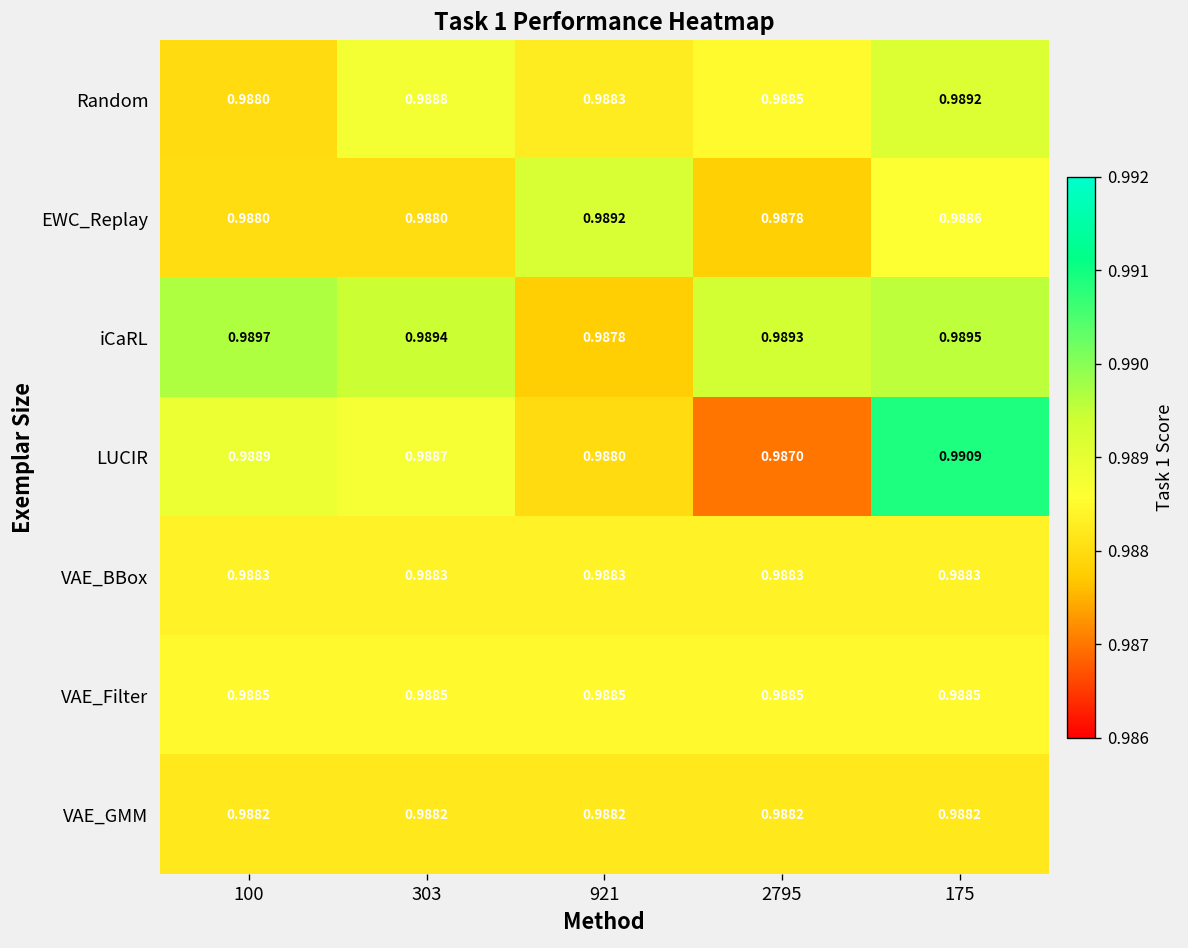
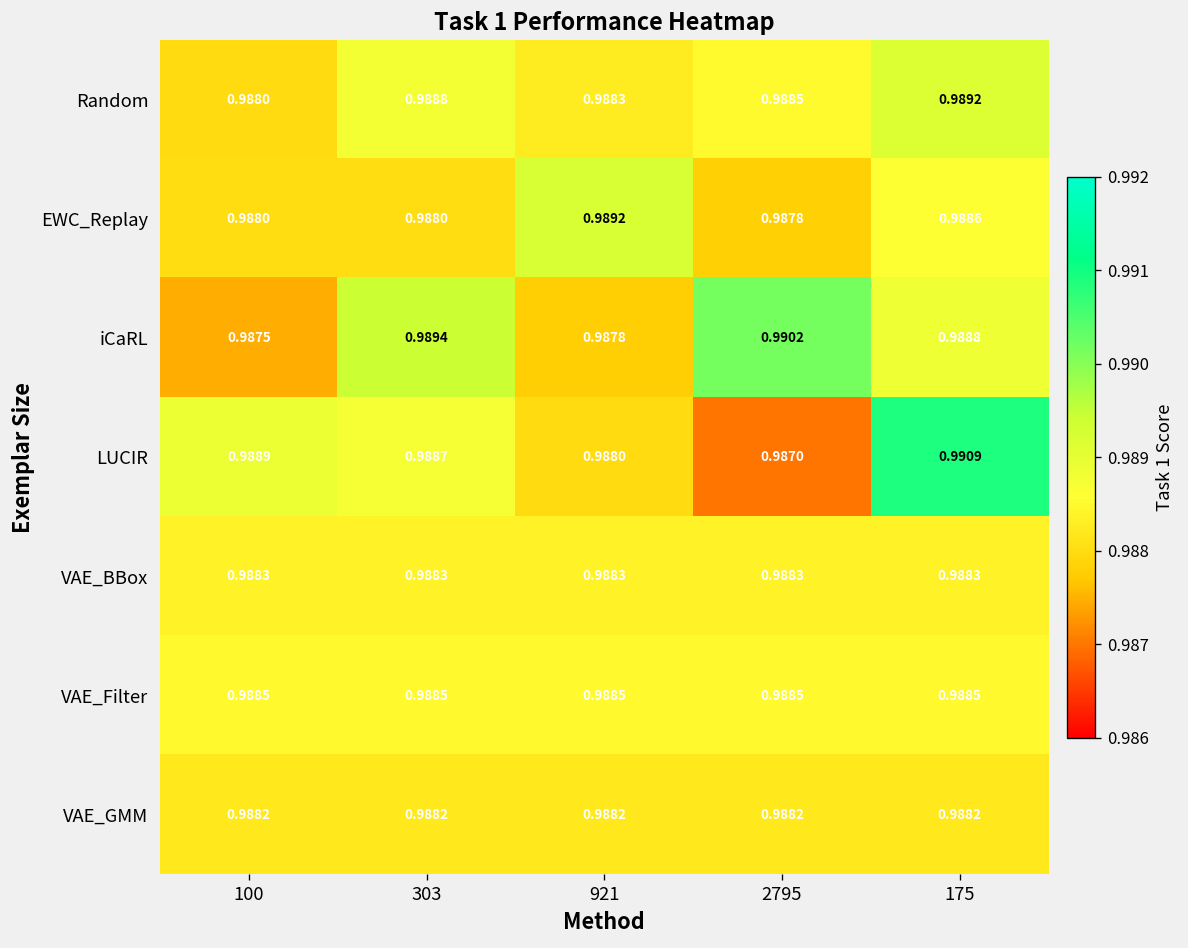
iCaRL, 100: 0.9897 -> 0.9875
iCaRL, 2795: 0.9893 -> 0.9902
iCaRL, 175: 0.9895 -> 0.9888
